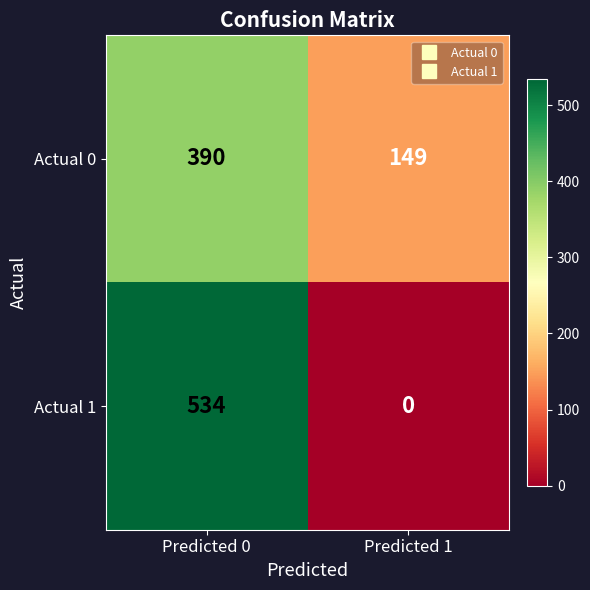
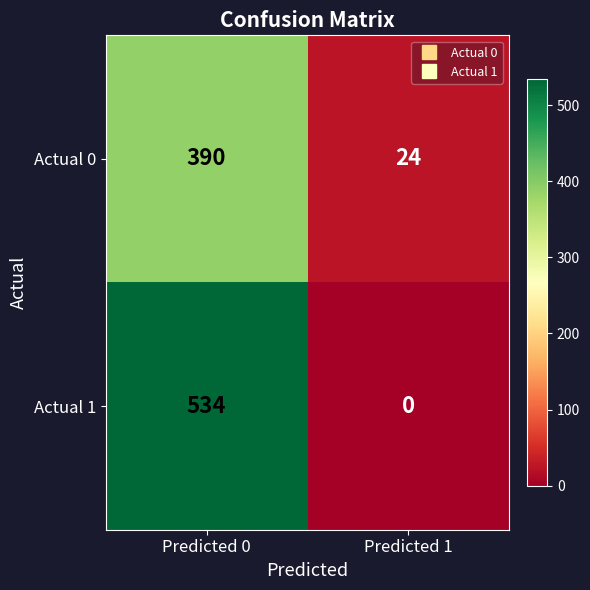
Actual 0, Predicted 1: 149 -> 24
